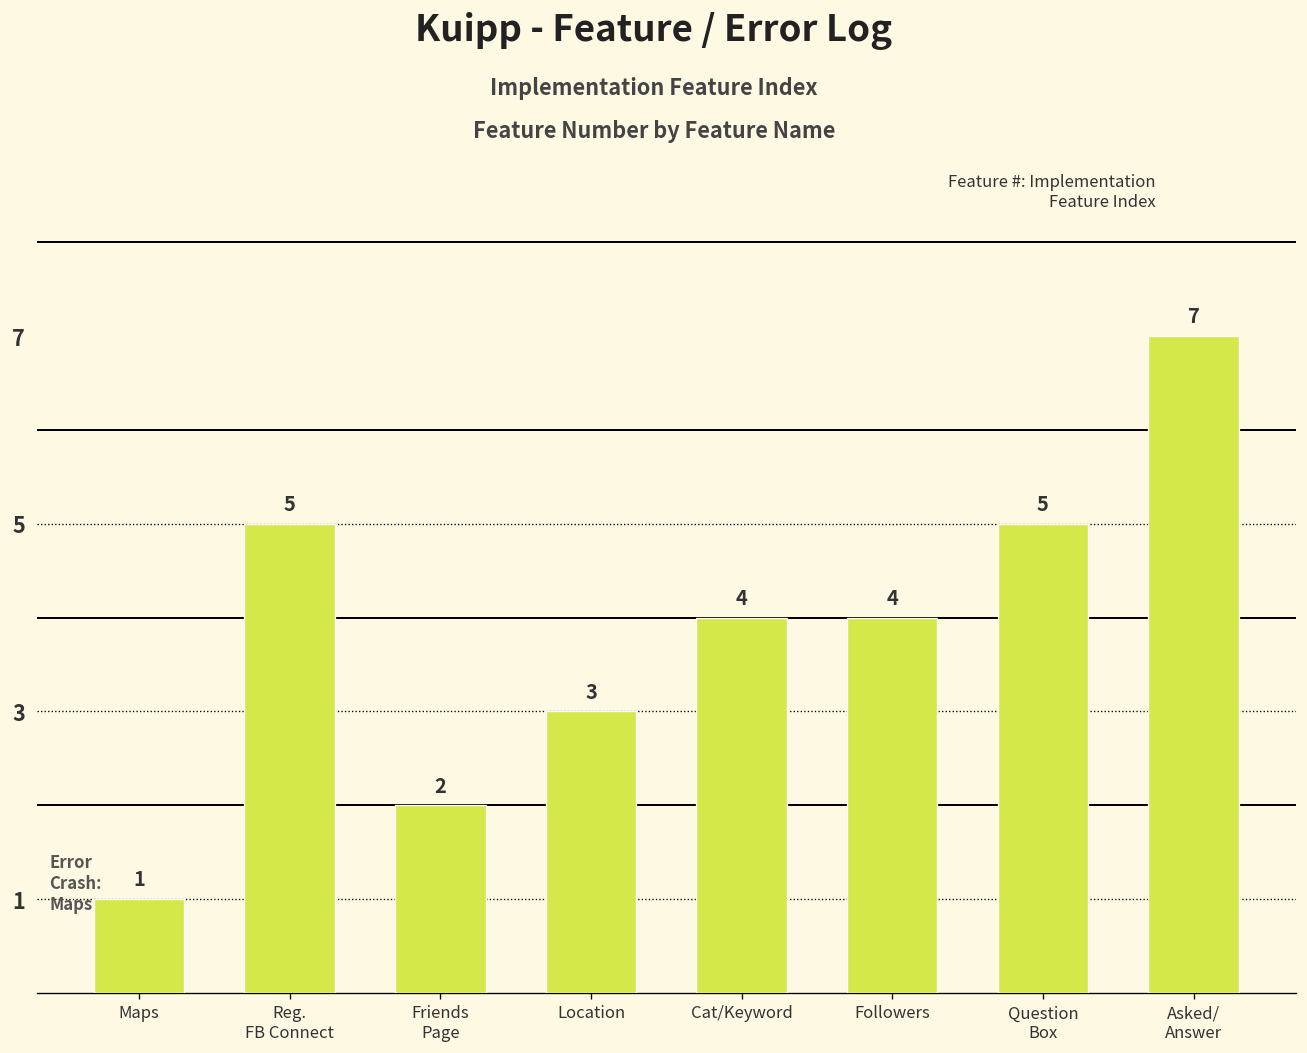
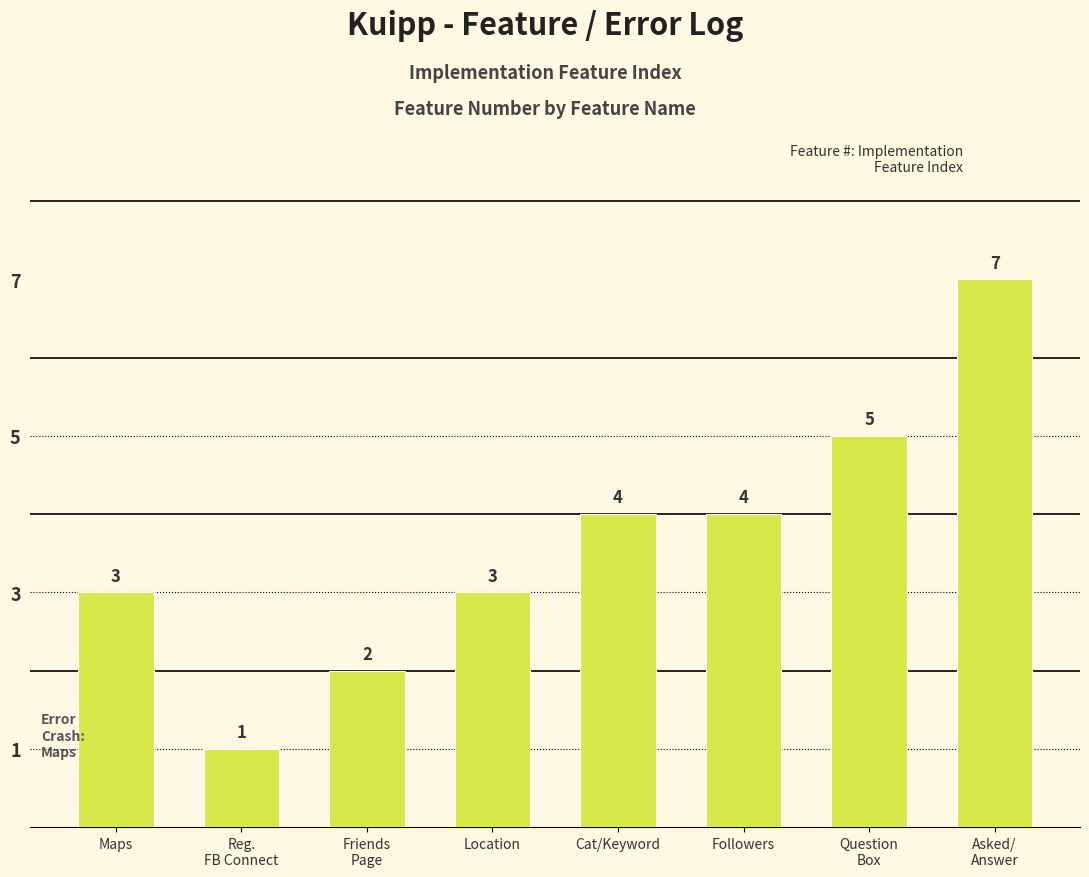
Maps: 1 -> 3
Reg. FB Connect: 5 -> 1
